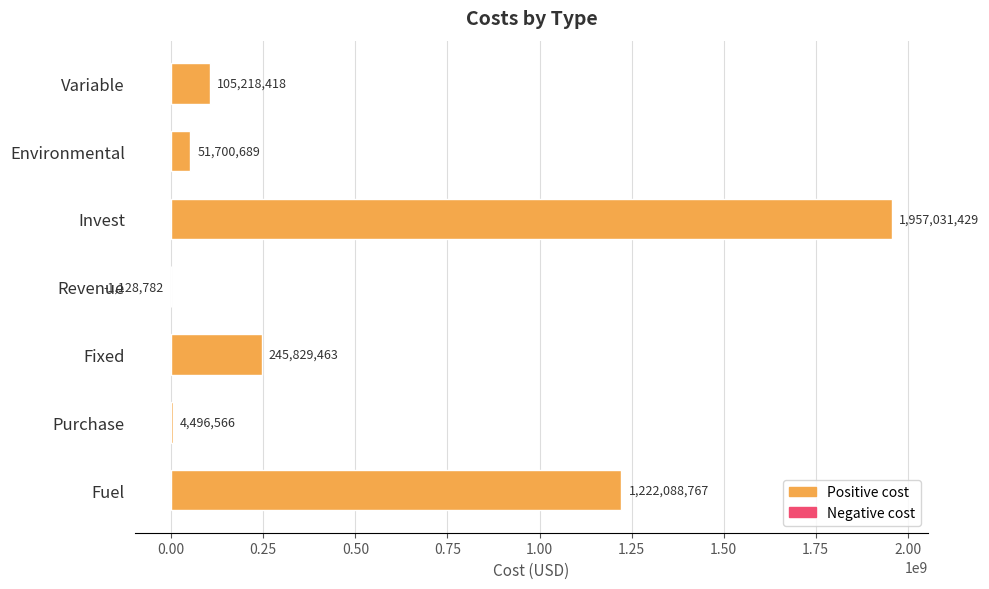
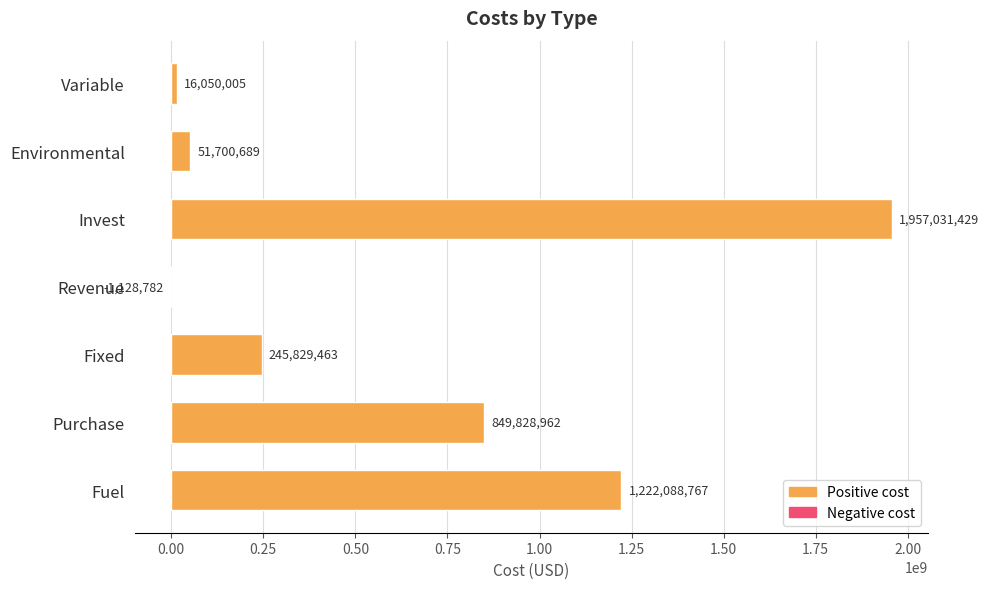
Variable: 105,218,418 -> 16,050,005
Purchase: 4,496,566 -> 849,828,962
